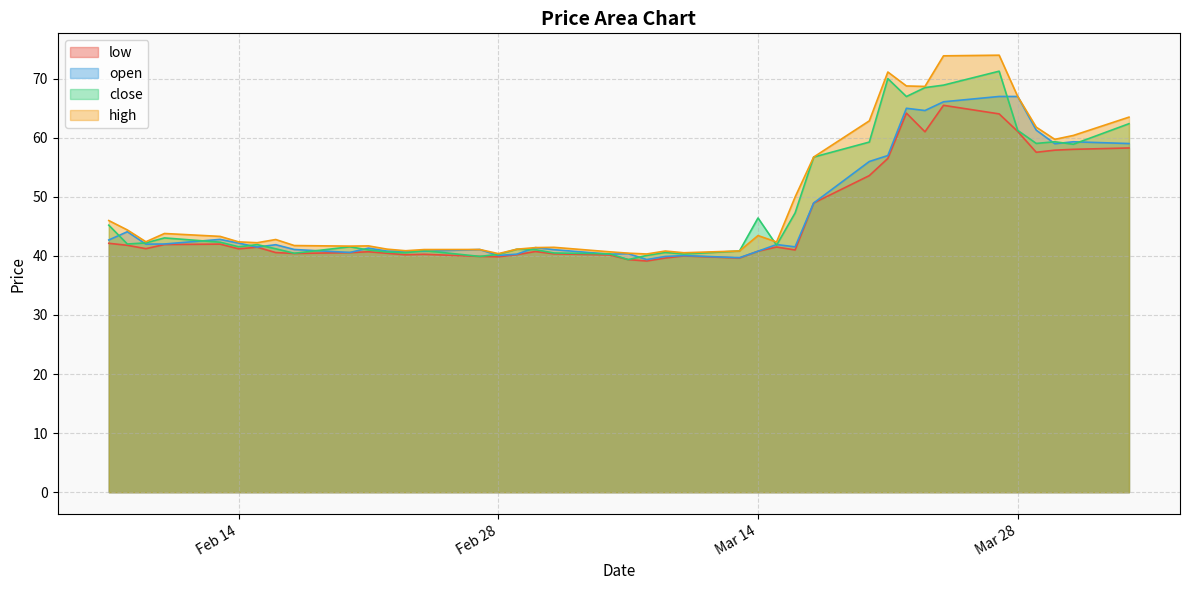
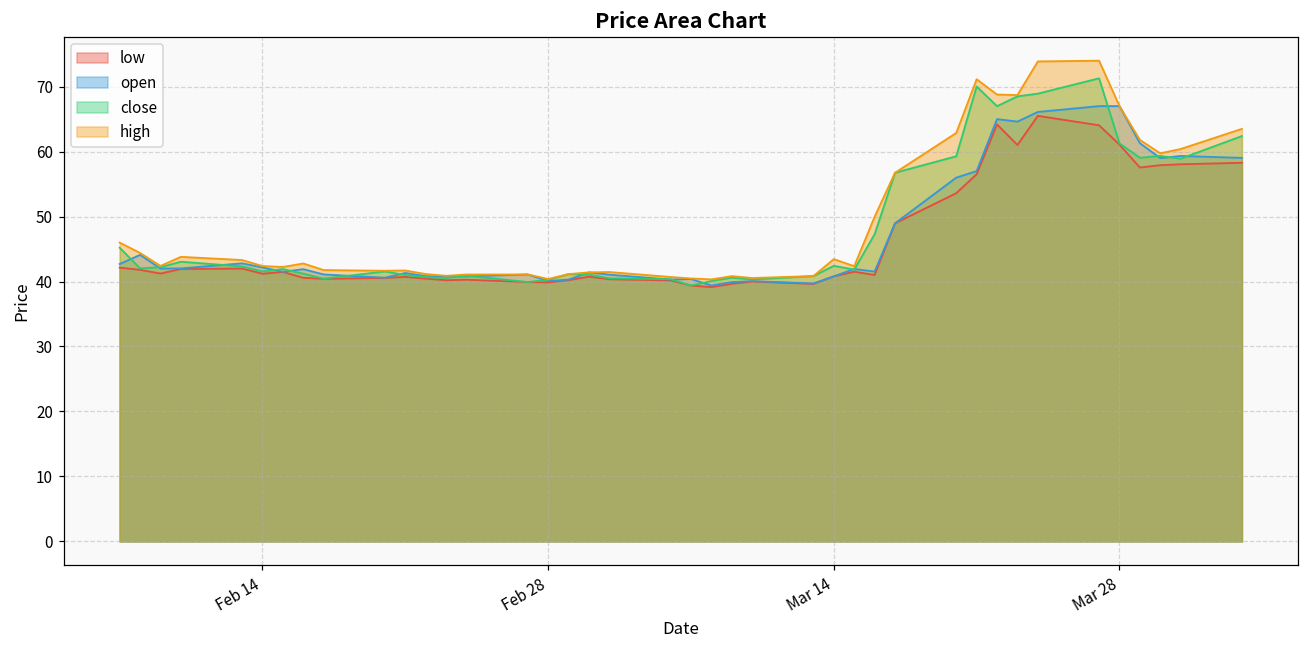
close, Mar 14: 46 -> 42
